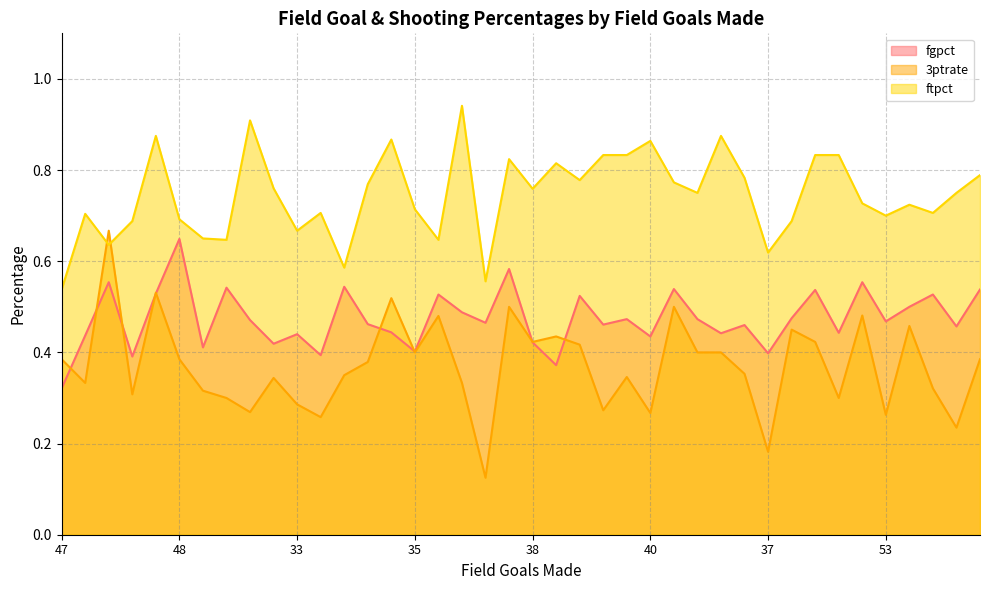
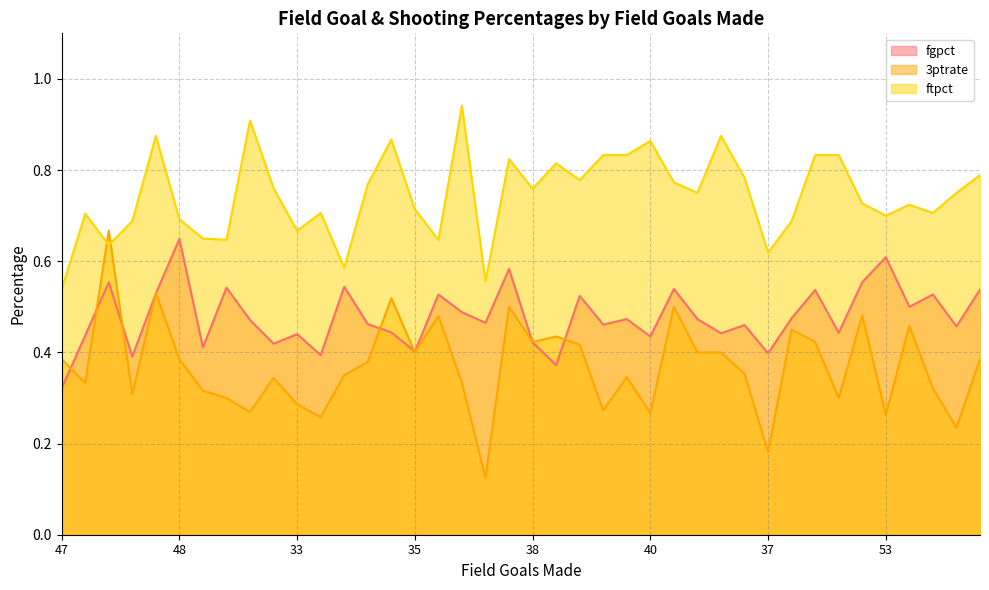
fgpct, 53: 0.47 -> 0.61
